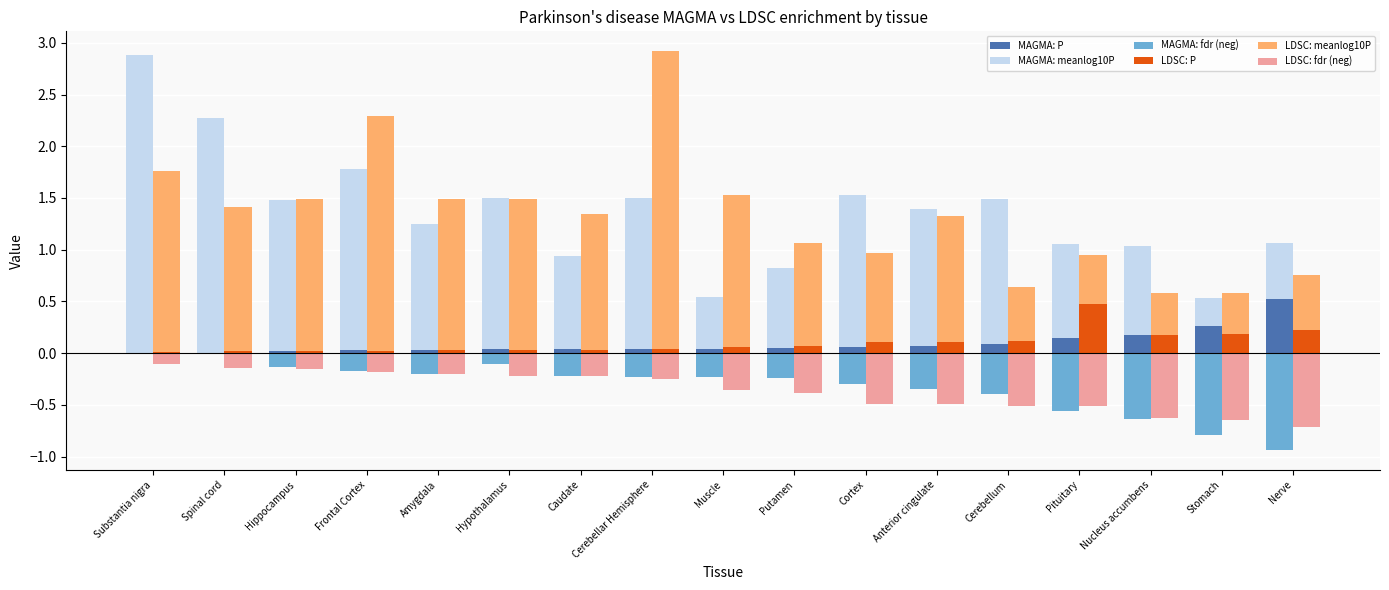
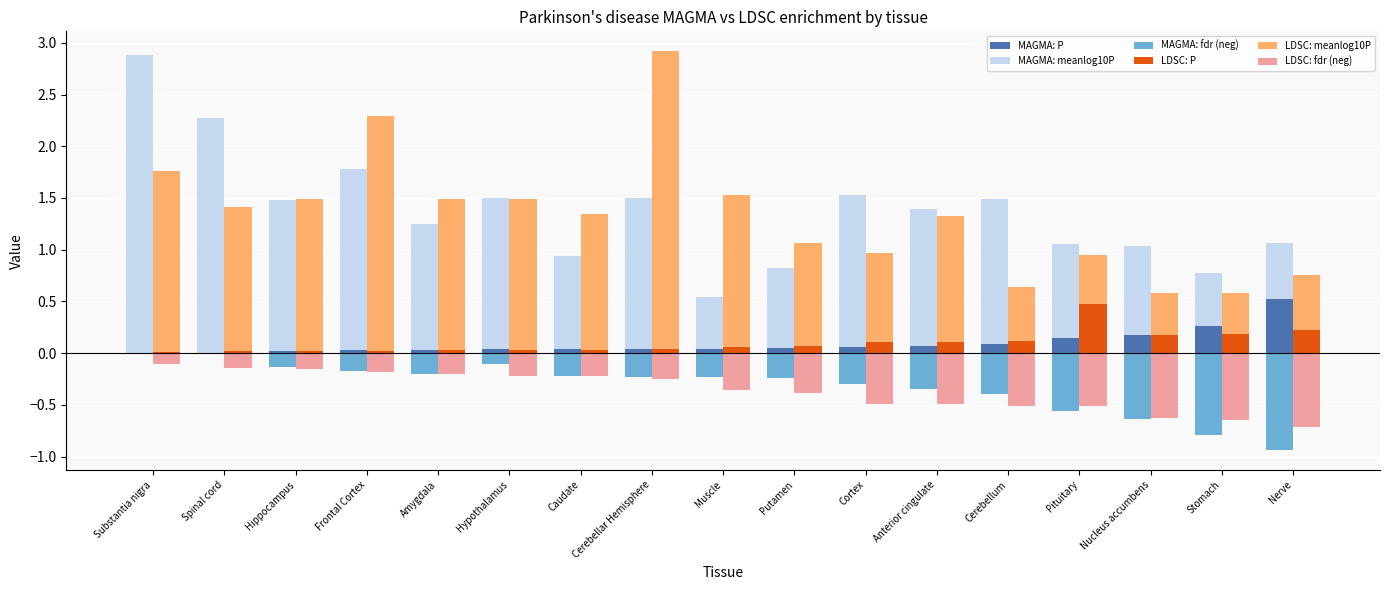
MAGMA: meanlog10P, Stomach: 0.27 -> 0.51
